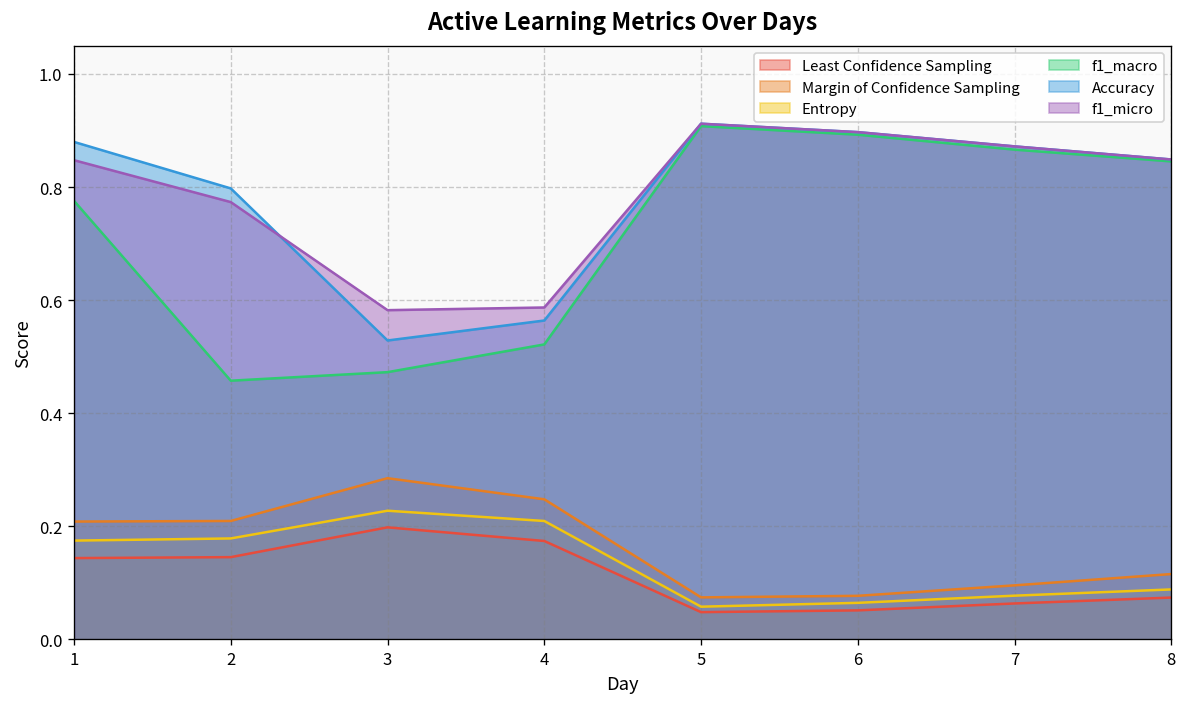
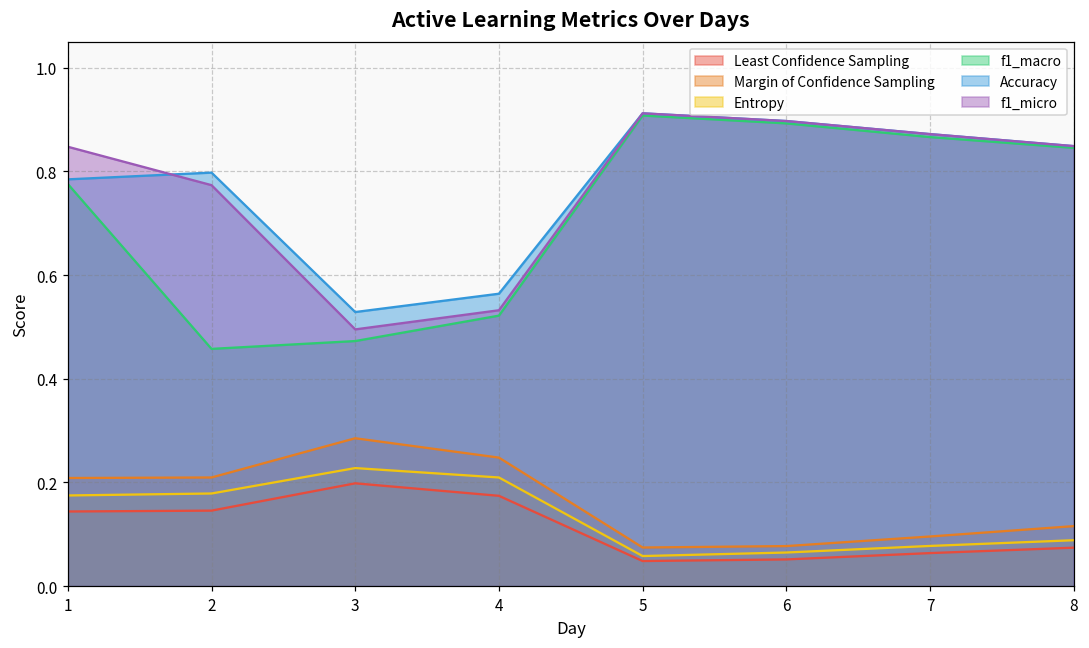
Accuracy, 1: 0.88 -> 0.78
f1_micro, 3: 0.58 -> 0.50
f1_micro, 4: 0.59 -> 0.53
